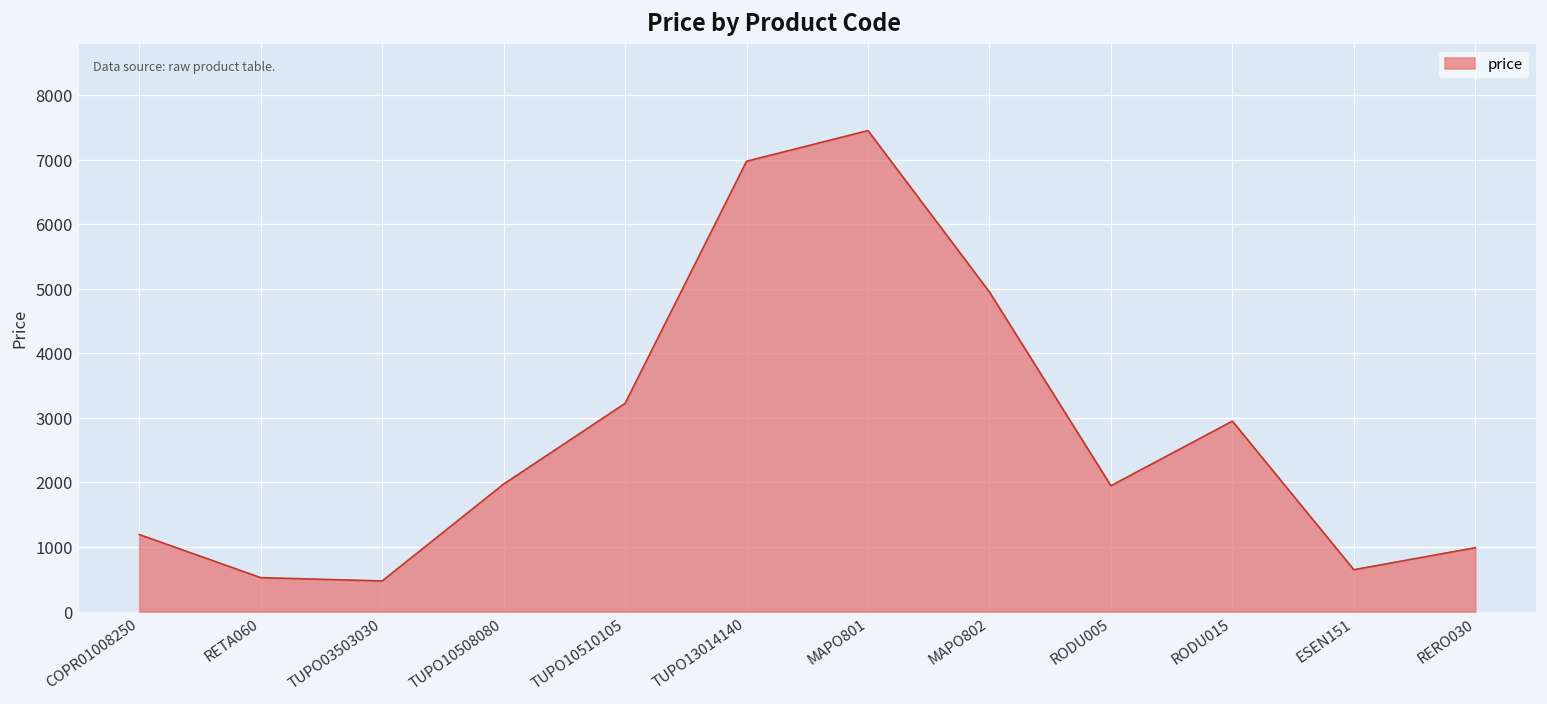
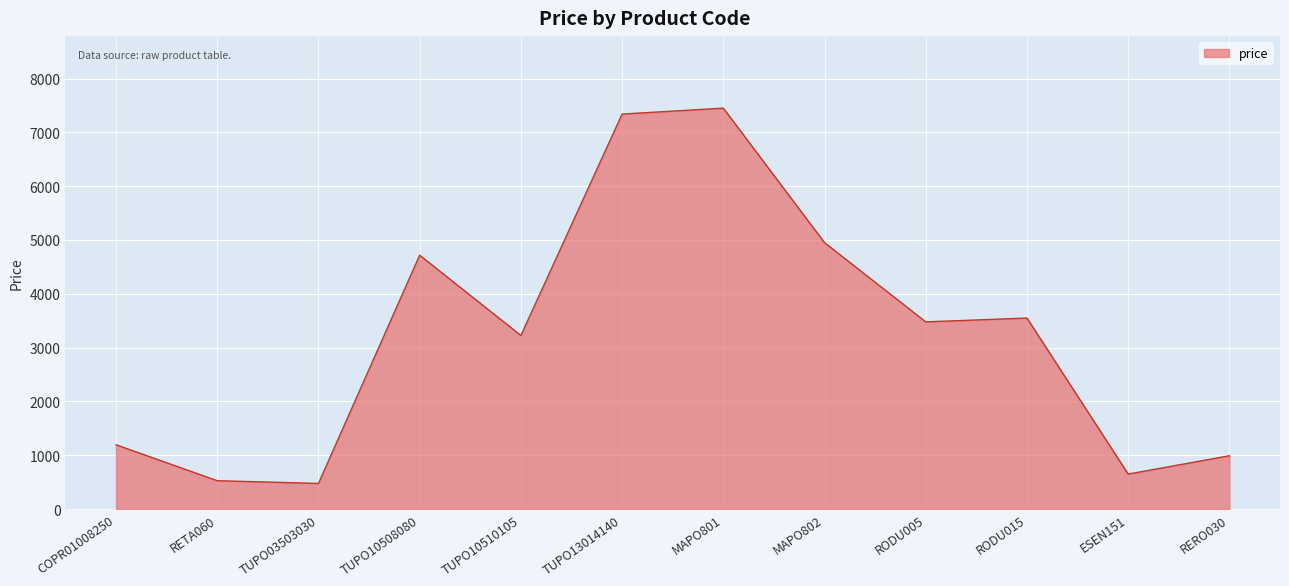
TUPO10508080: 2000 -> 4700
TUPO13014140: 7000 -> 7300
RODU005: 2000 -> 3500
RODU015: 3000 -> 3500
